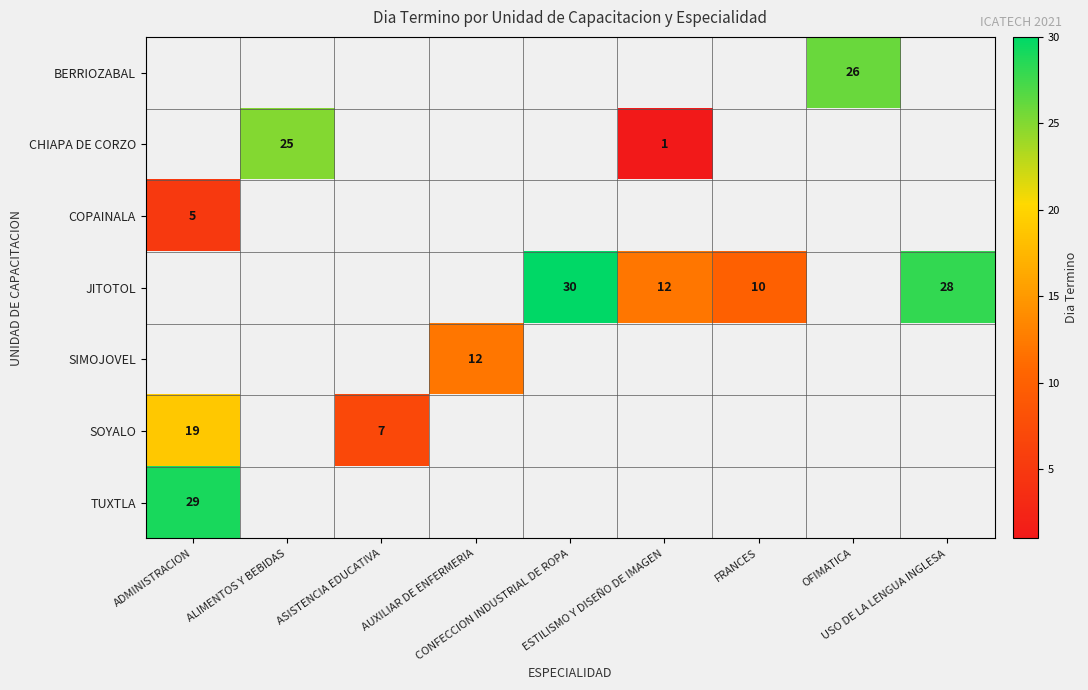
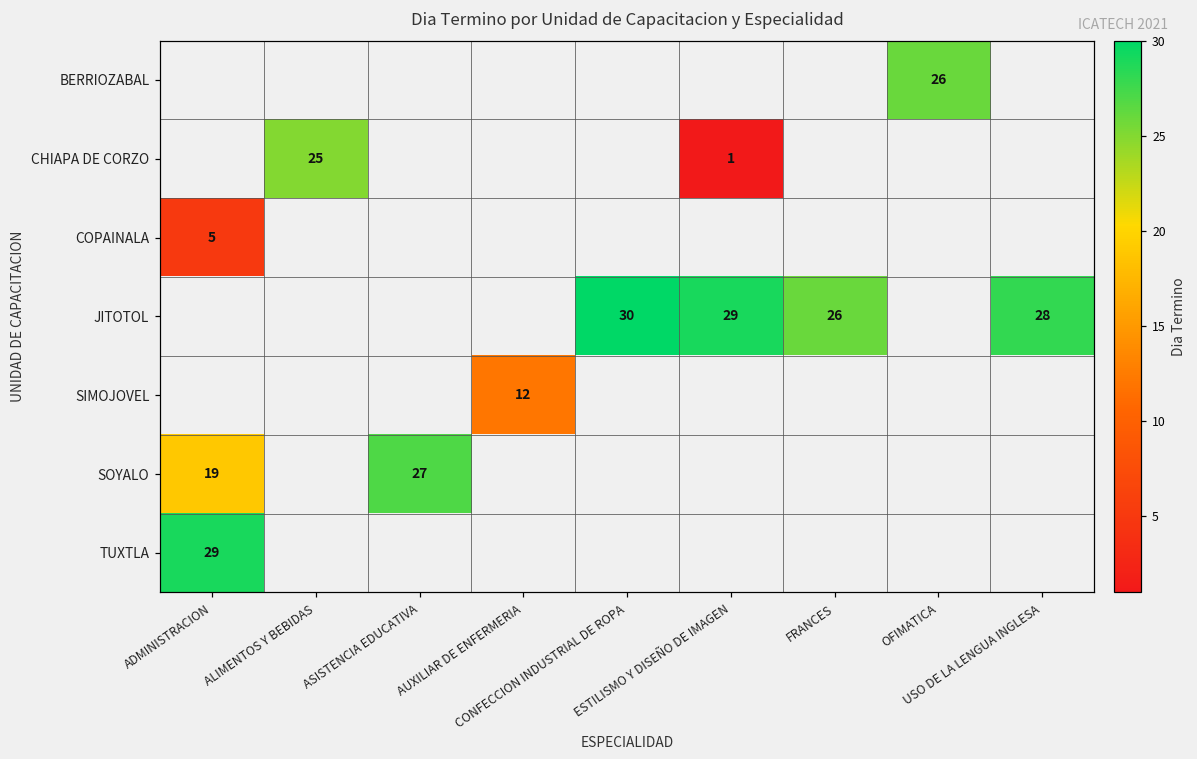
JITOTOL, ESTILISMO Y DISEÑO DE IMAGEN: 12 -> 29
JITOTOL, FRANCES: 10 -> 26
SOYALO, ASISTENCIA EDUCATIVA: 7 -> 27
